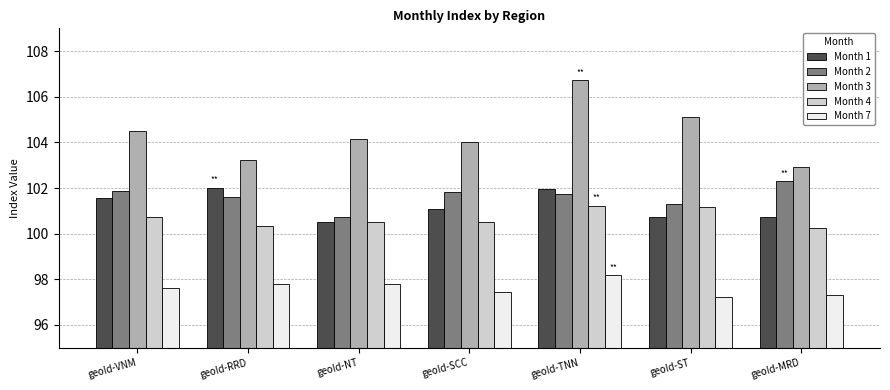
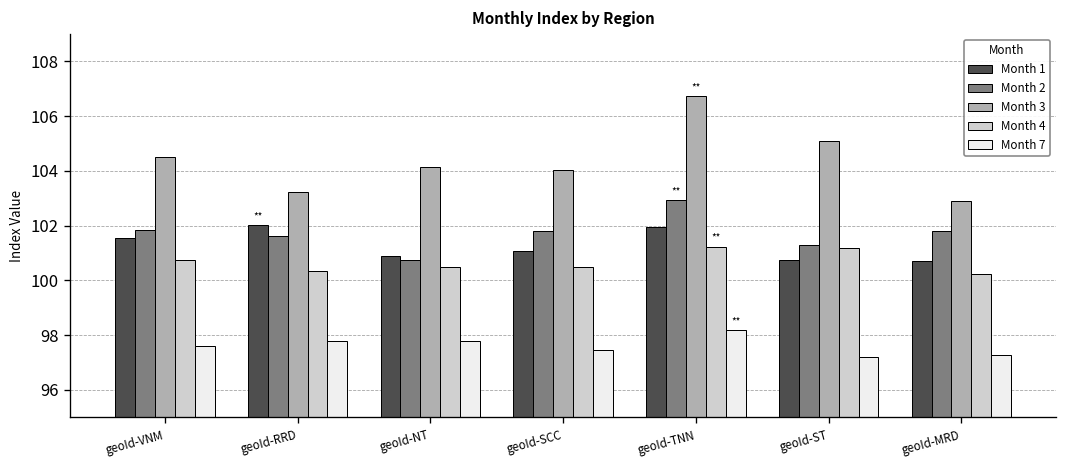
Month 1, geoId-NT: 100.5 -> 100.9
Month 2, geoId-TNN: 101.7 -> 102.9
Month 2, geoId-MRD: 102.3 -> 101.8
